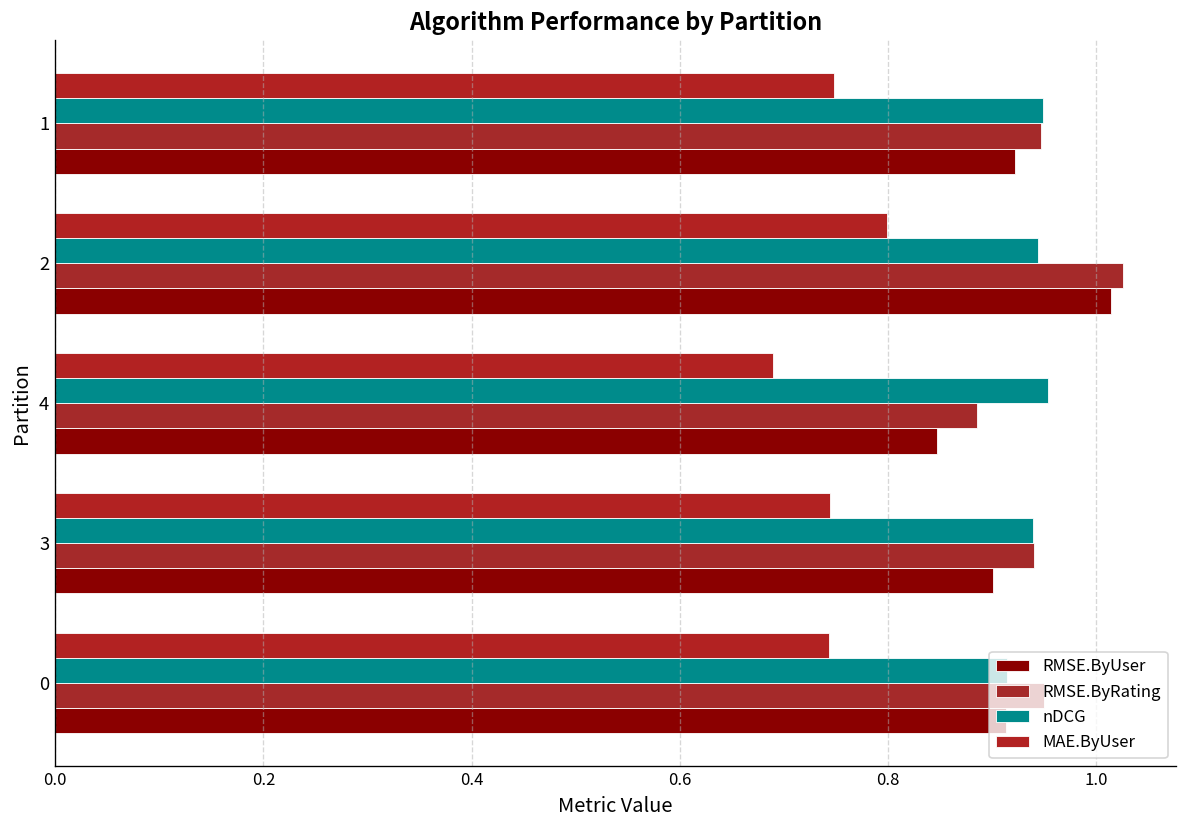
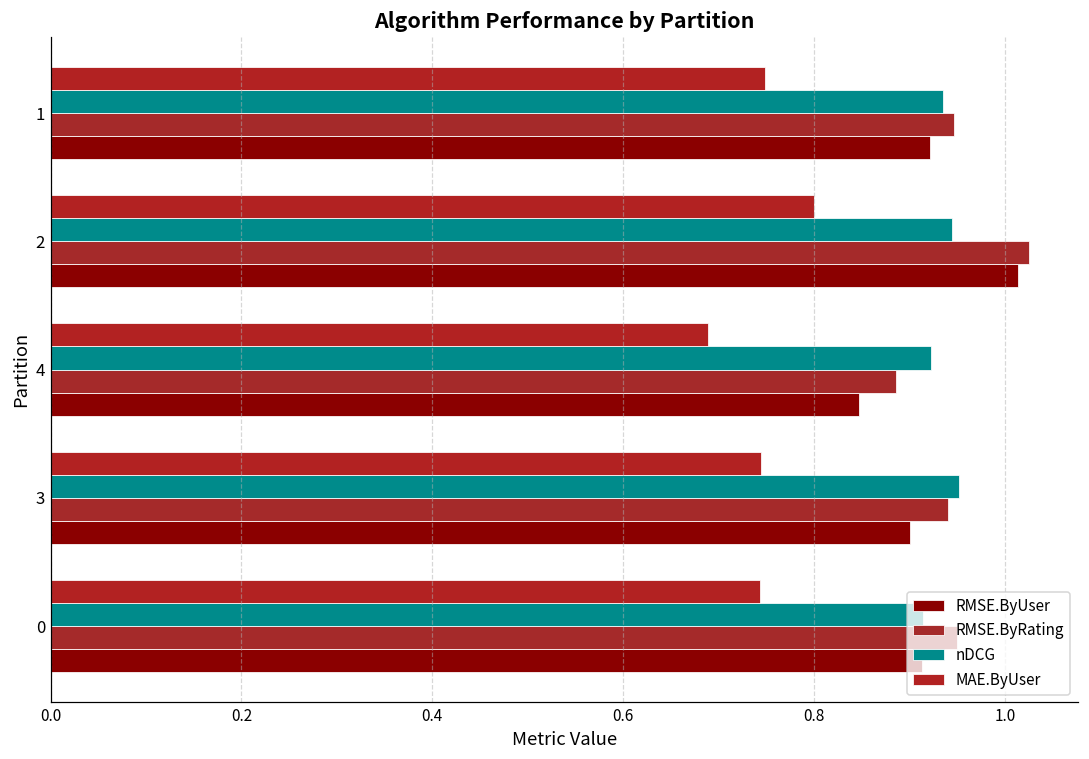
nDCG, 1: 0.95 -> 0.93
nDCG, 4: 0.95 -> 0.92
nDCG, 3: 0.94 -> 0.95
